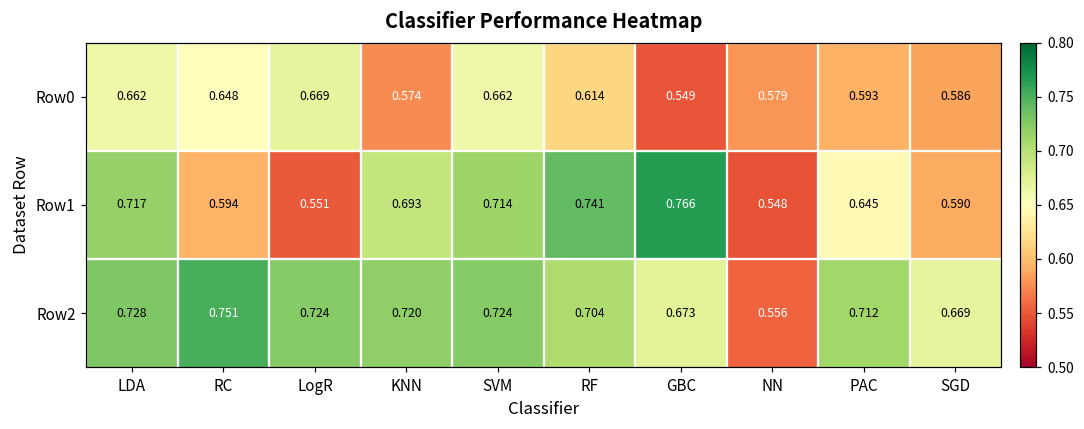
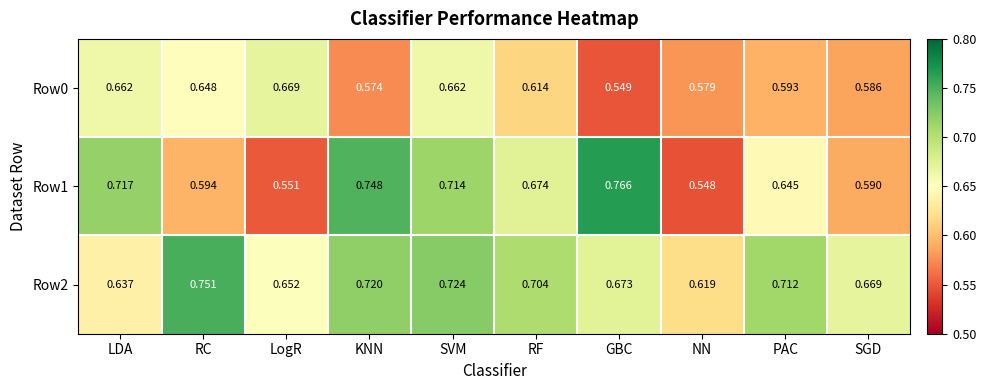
Row1, KNN: 0.693 -> 0.748
Row1, RF: 0.741 -> 0.674
Row2, LDA: 0.728 -> 0.637
Row2, LogR: 0.724 -> 0.652
Row2, NN: 0.556 -> 0.619
